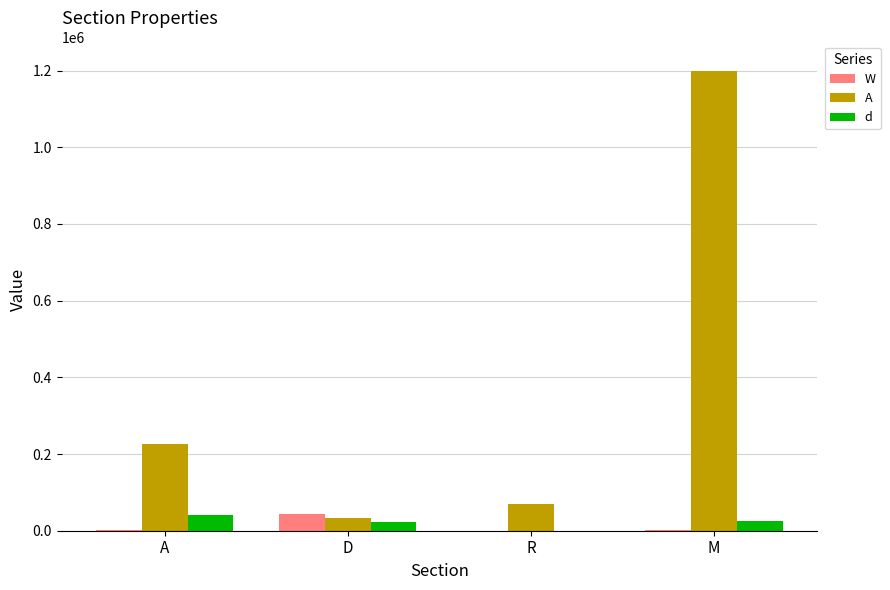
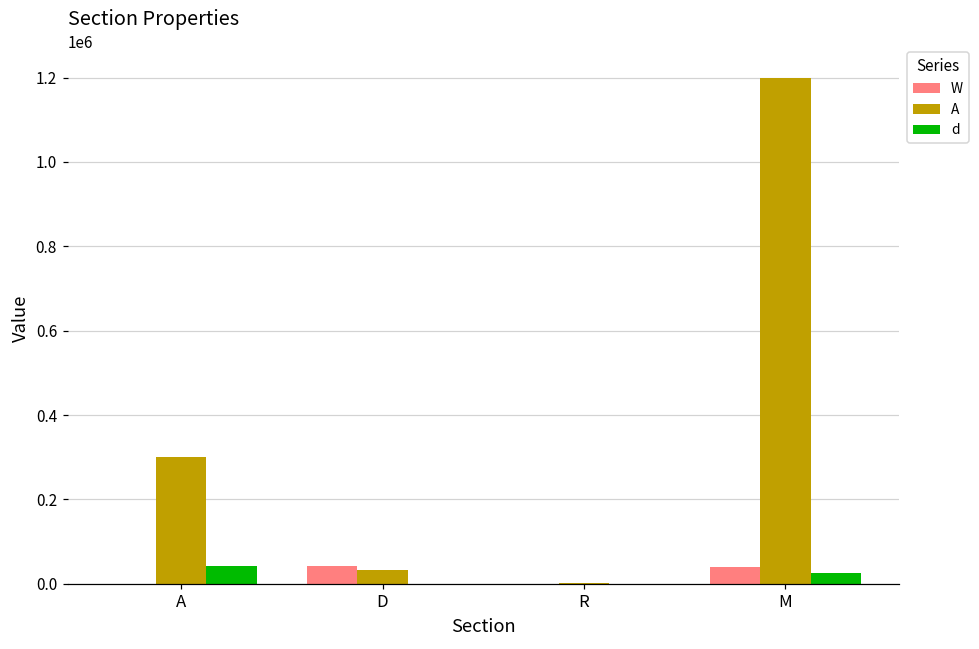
A, A: 230000 -> 300000
d, D: 20000 -> 0
A, R: 70000 -> 0
W, M: 0 -> 40000
